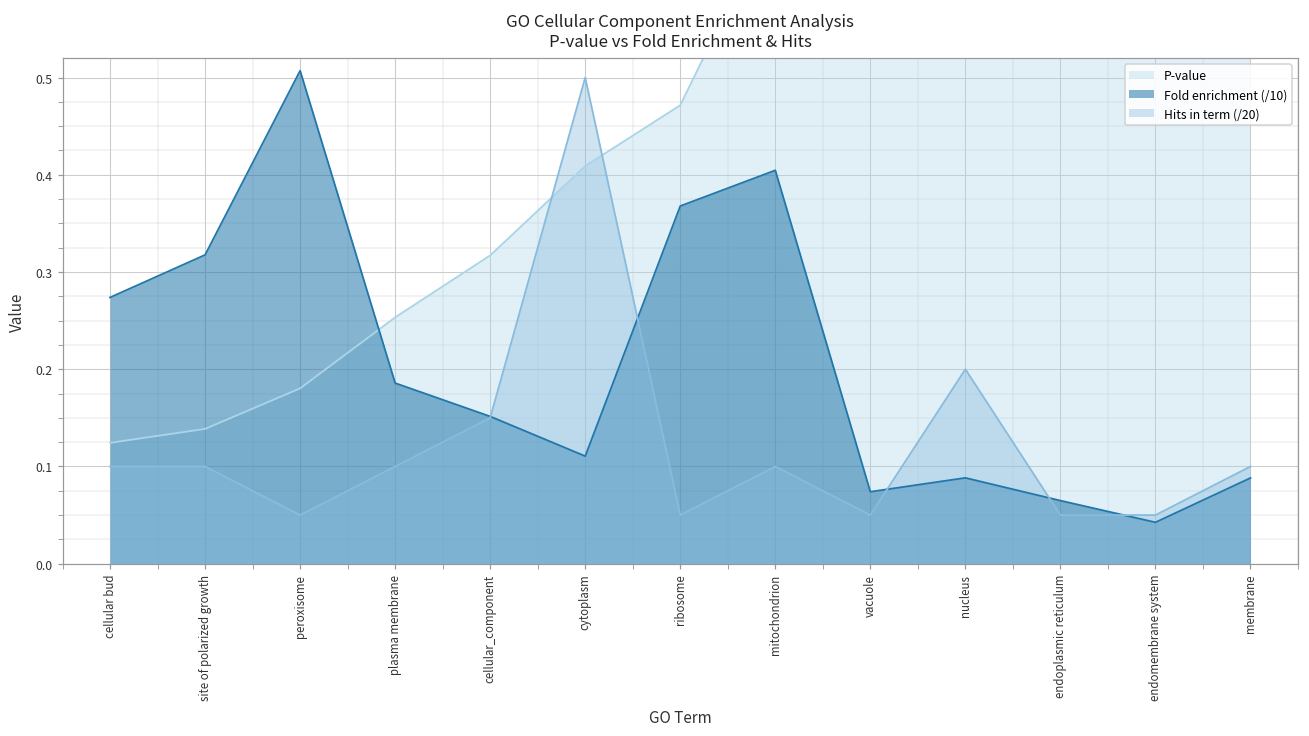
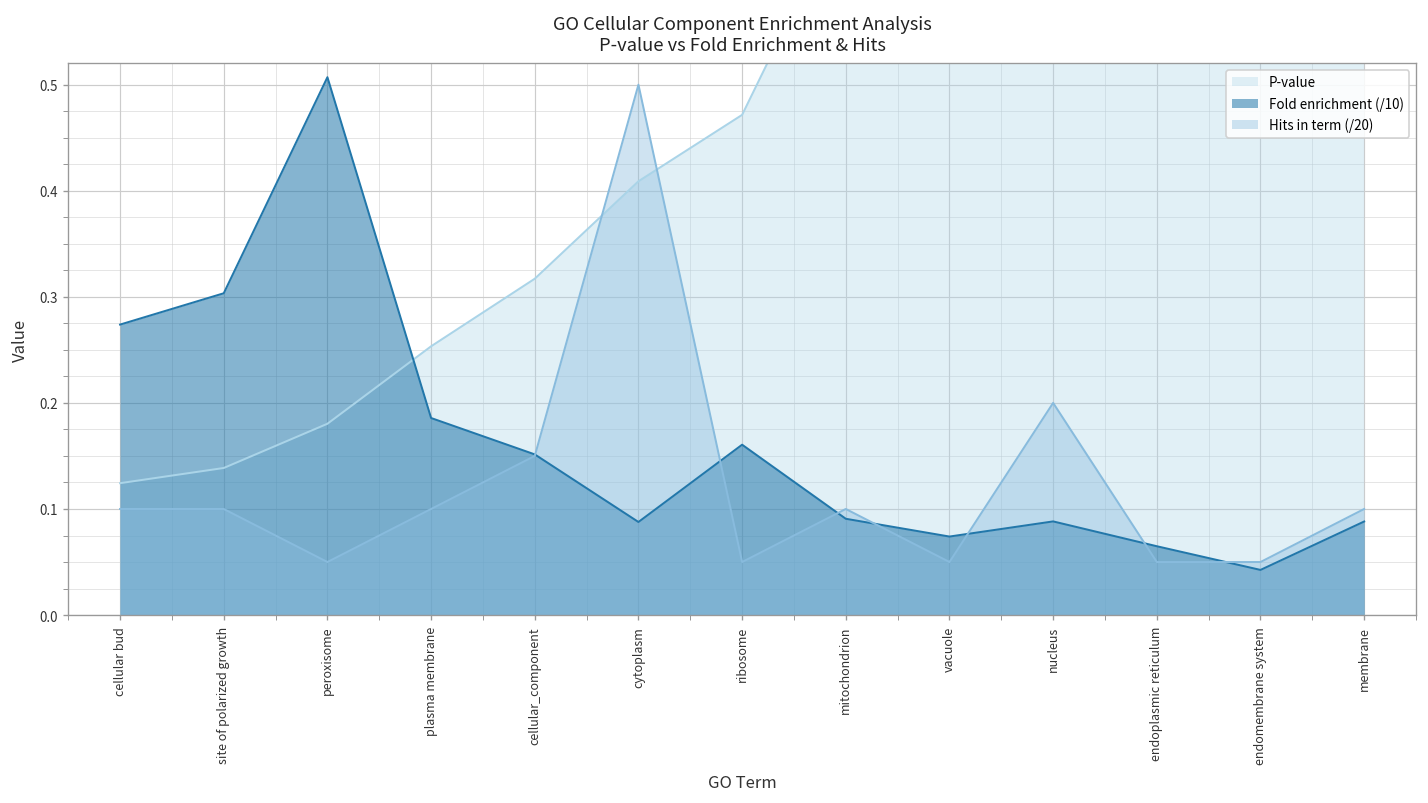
Fold enrichment (/10), site of polarized growth: 0.32 -> 0.30
Fold enrichment (/10), cytoplasm: 0.11 -> 0.09
Fold enrichment (/10), ribosome: 0.37 -> 0.16
Fold enrichment (/10), mitochondrion: 0.40 -> 0.09
